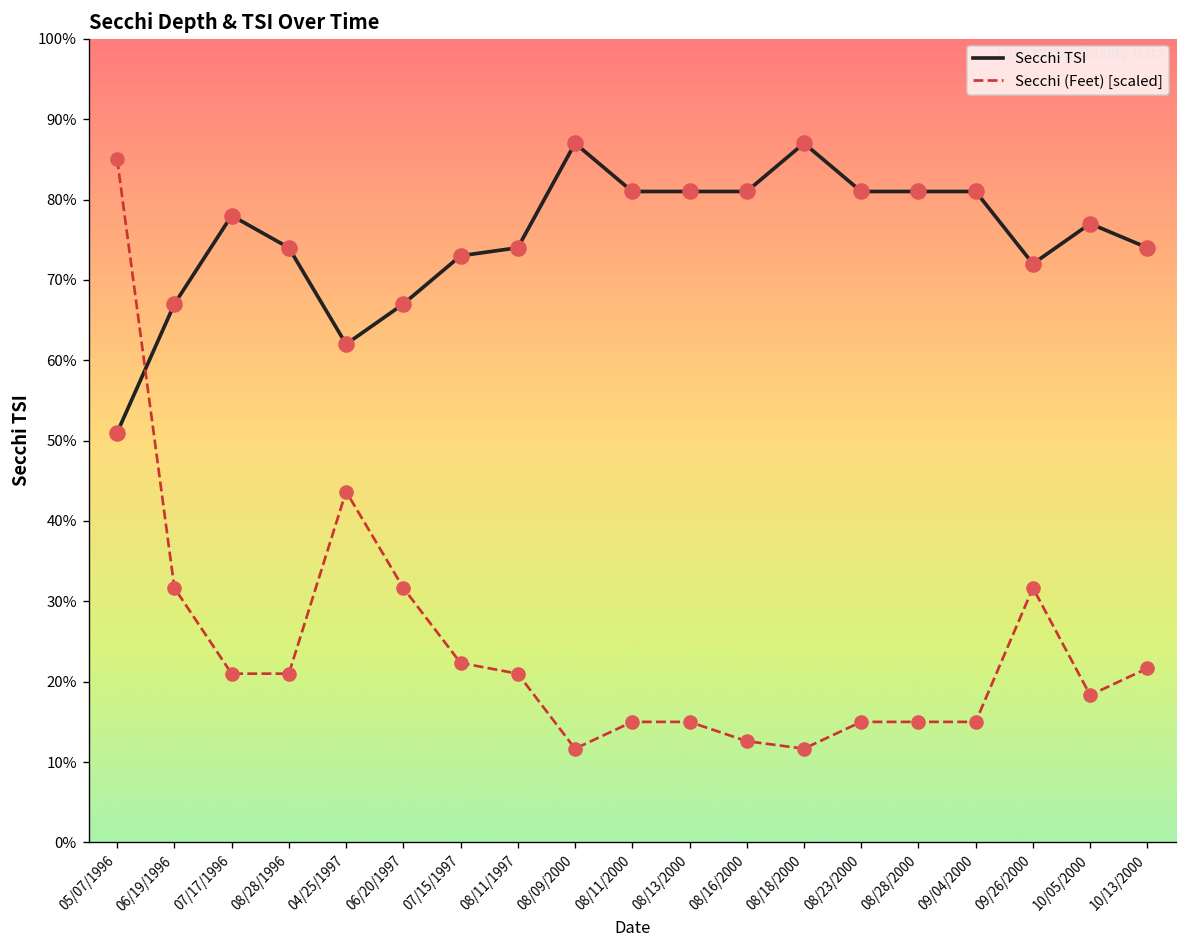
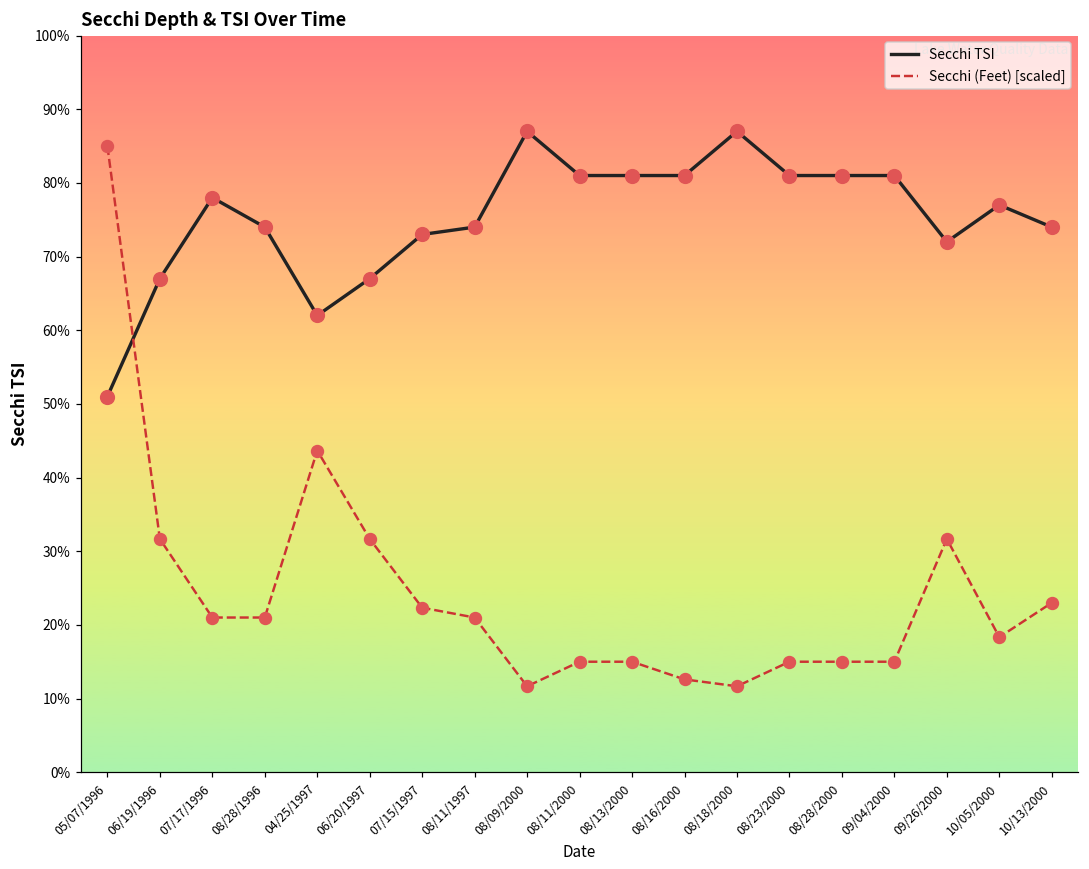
Secchi (Feet) [scaled], 10/13/2000: 22% -> 23%
